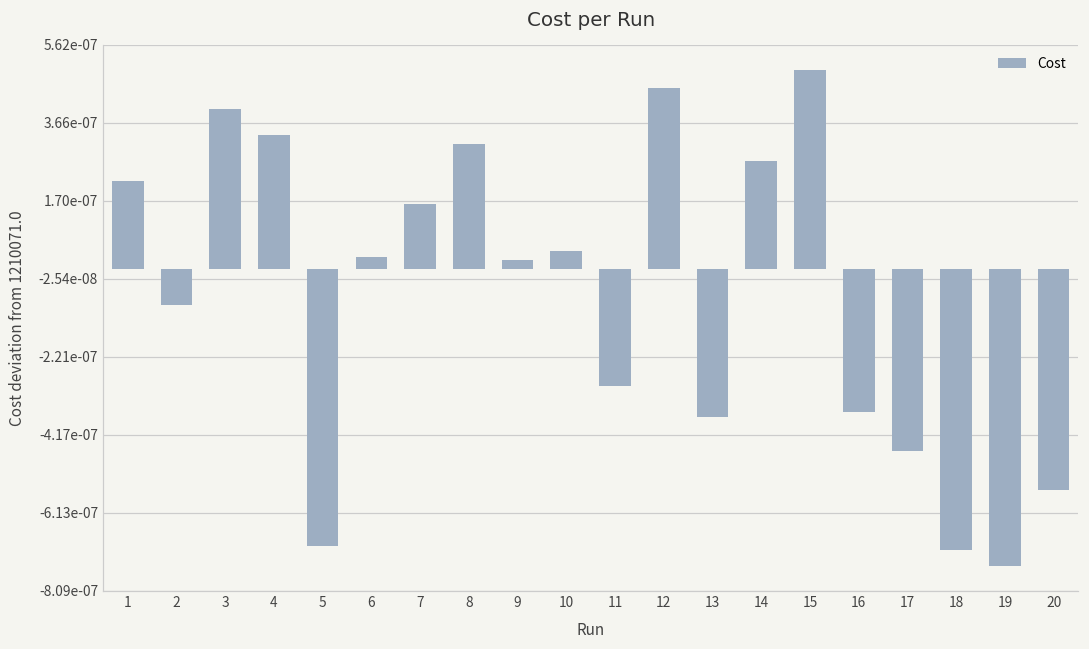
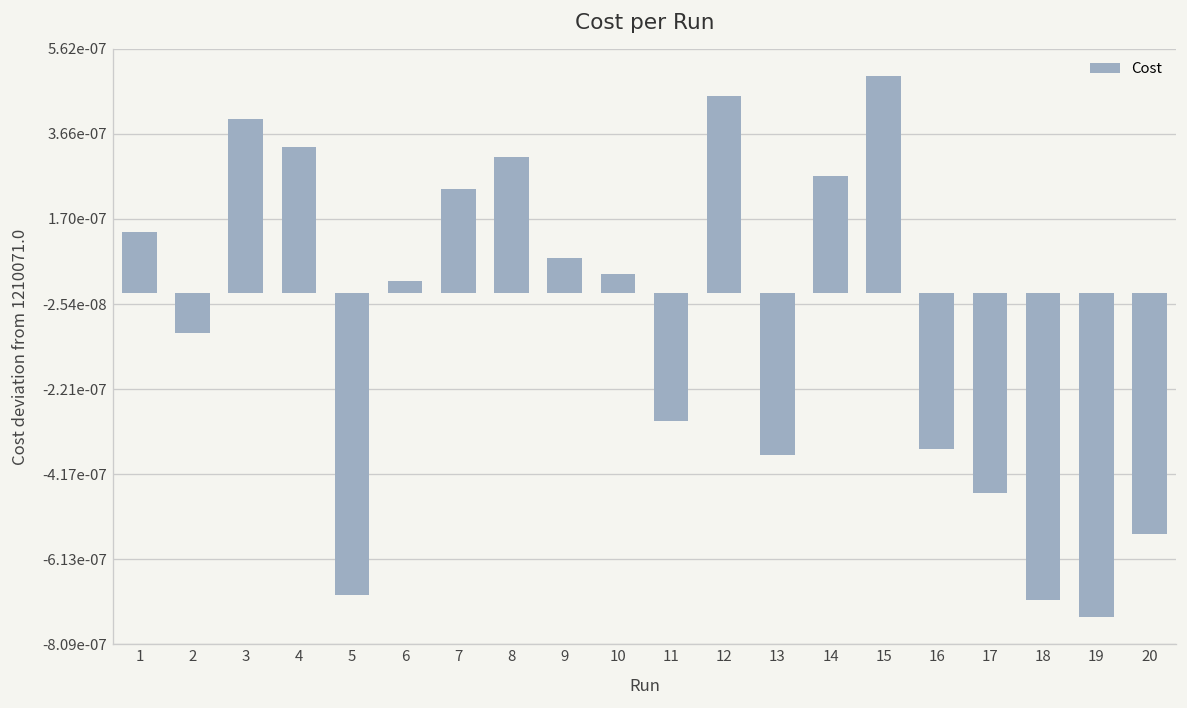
1: 0.00000022 -> 0.00000014
7: 0.00000016 -> 0.00000024
9: 0.00000002 -> 0.00000008
